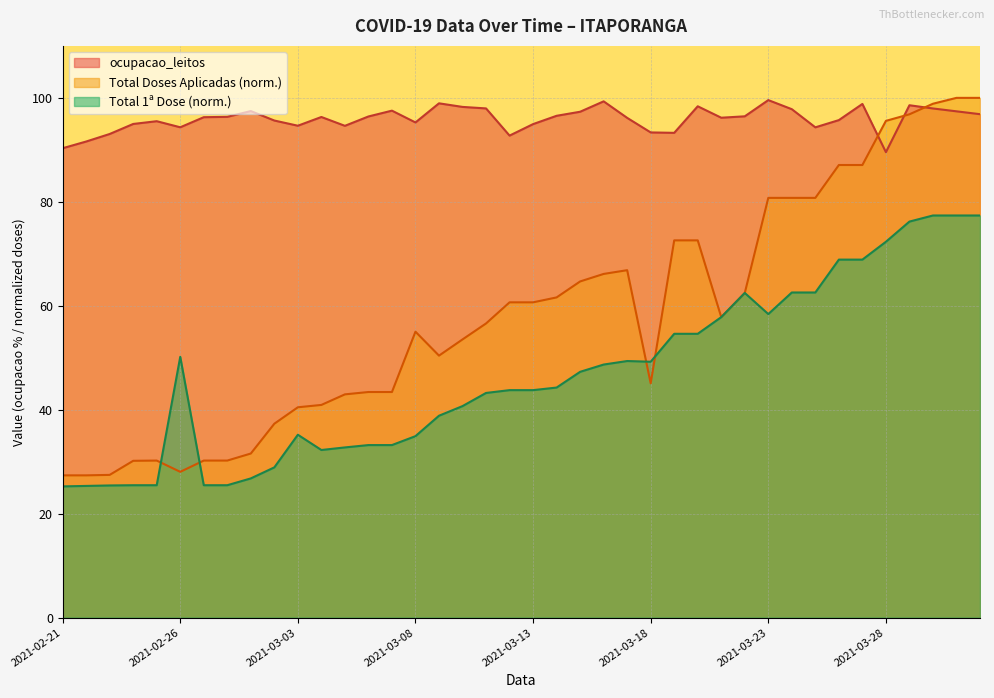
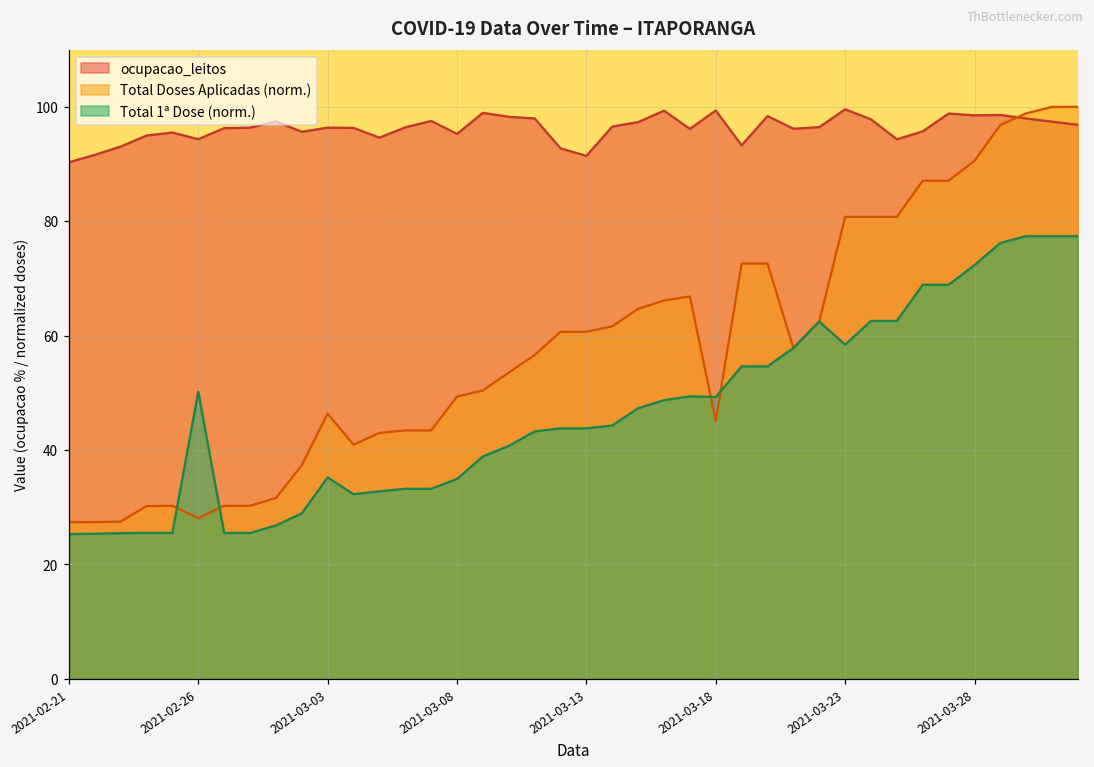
ocupacao_leitos, 2021-03-03: 95 -> 96
Total Doses Aplicadas (norm.), 2021-03-03: 40 -> 46
Total Doses Aplicadas (norm.), 2021-03-08: 55 -> 49
ocupacao_leitos, 2021-03-13: 95 -> 91
ocupacao_leitos, 2021-03-18: 93 -> 99
ocupacao_leitos, 2021-03-28: 90 -> 99
Total Doses Aplicadas (norm.), 2021-03-28: 96 -> 91
